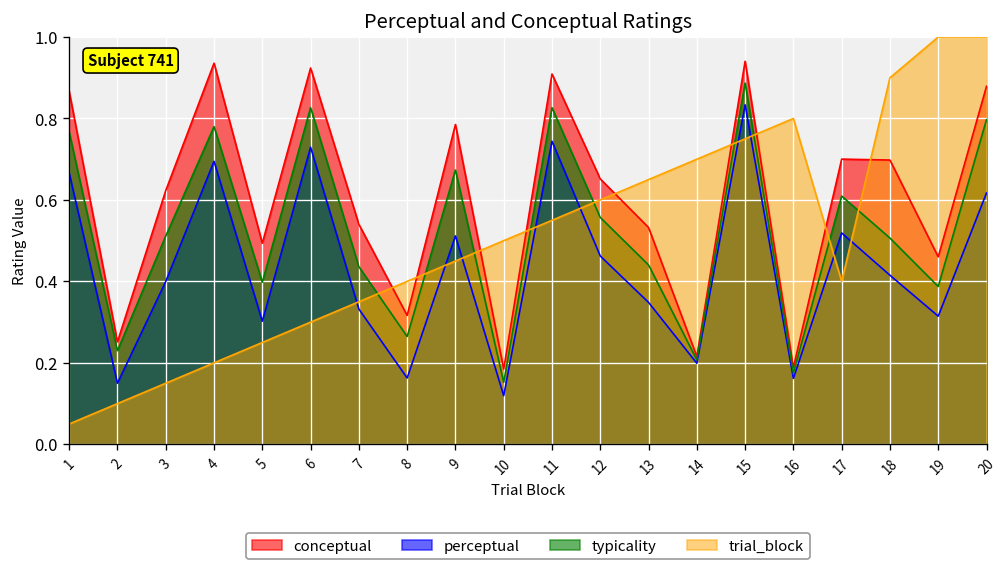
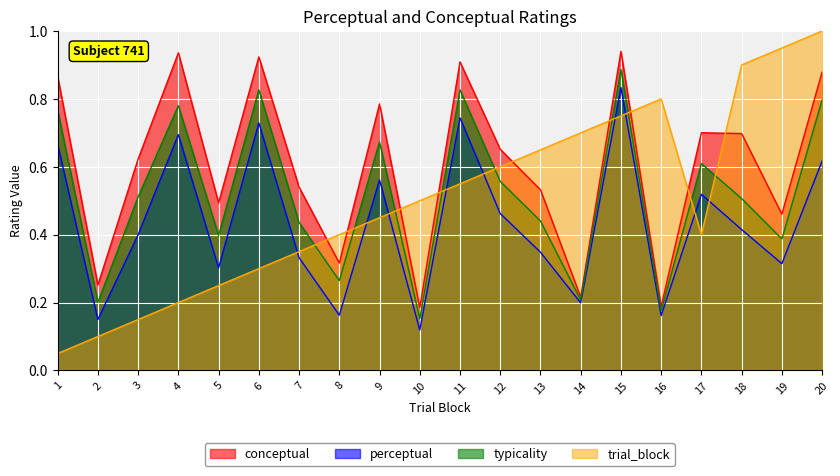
typicality, 2: 0.23 -> 0.20
perceptual, 9: 0.51 -> 0.56
trial_block, 19: 1.00 -> 0.95
